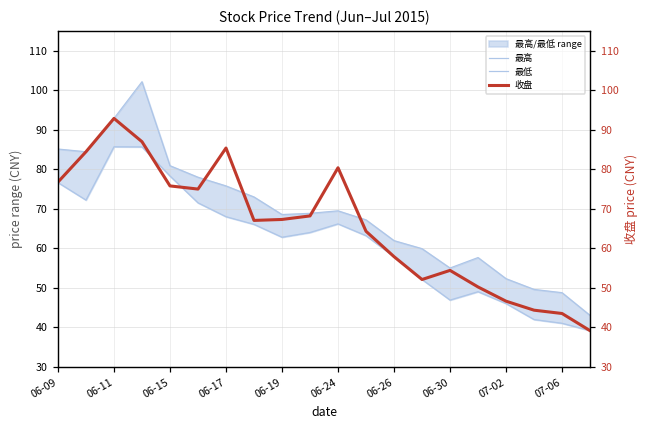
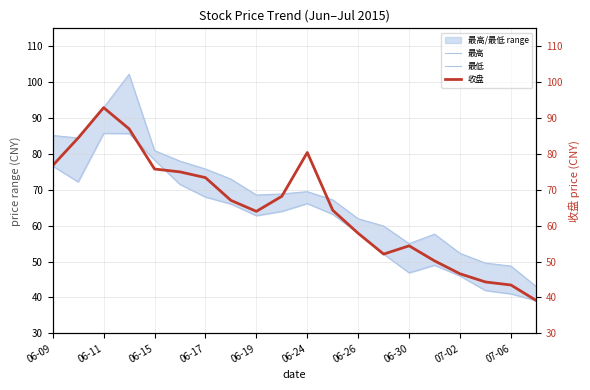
收盘, 06-17: 85 -> 73
收盘, 06-19: 67 -> 64
